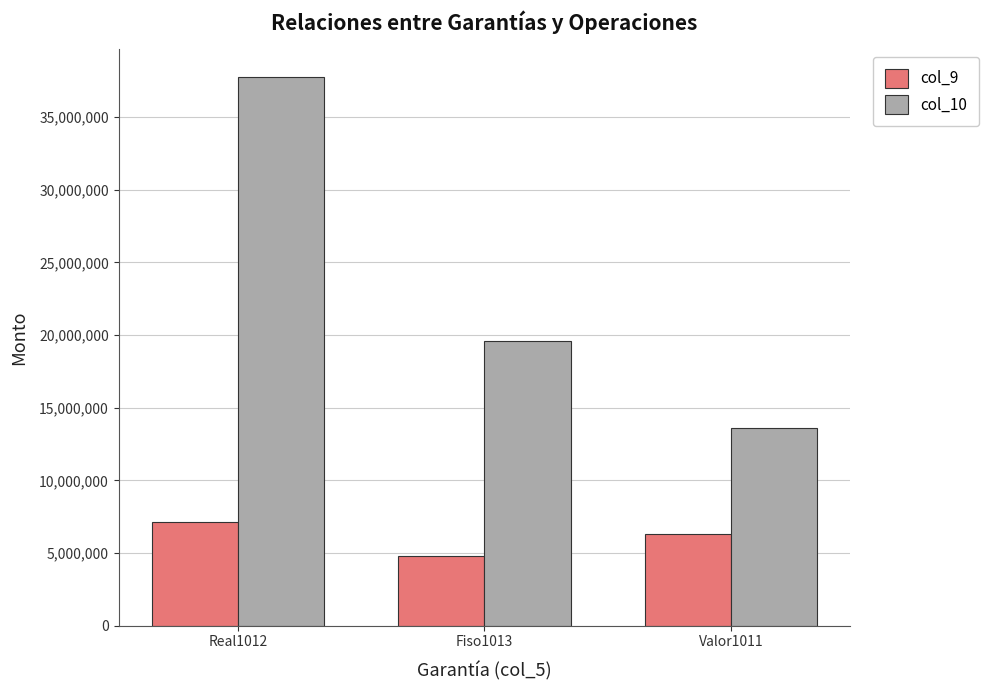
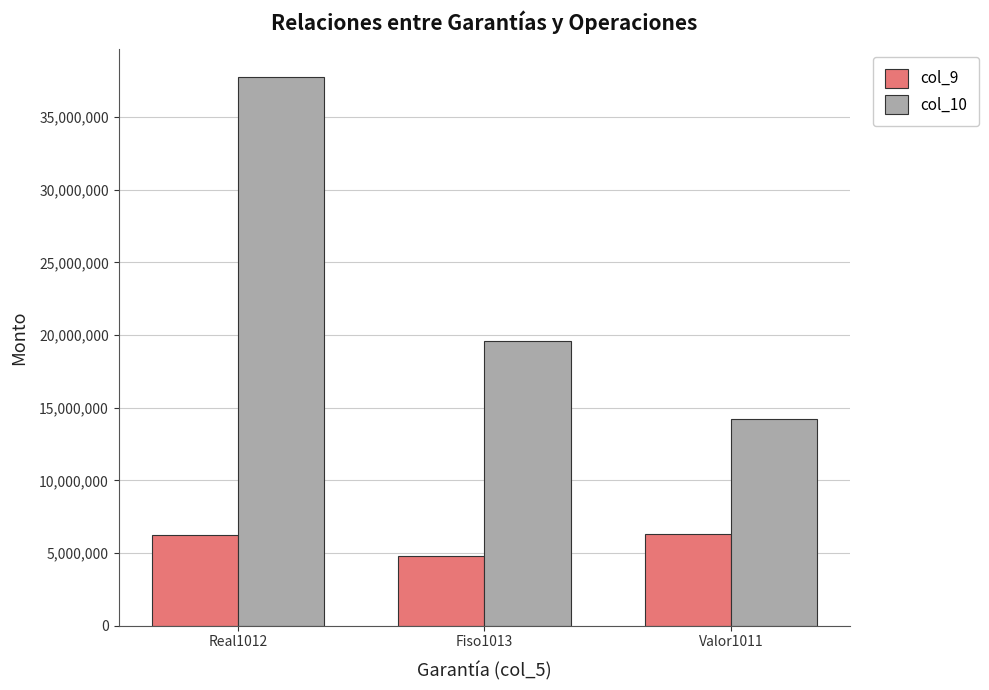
col_9, Real1012: 7,200,000 -> 6,300,000
col_10, Valor1011: 13,600,000 -> 14,200,000
